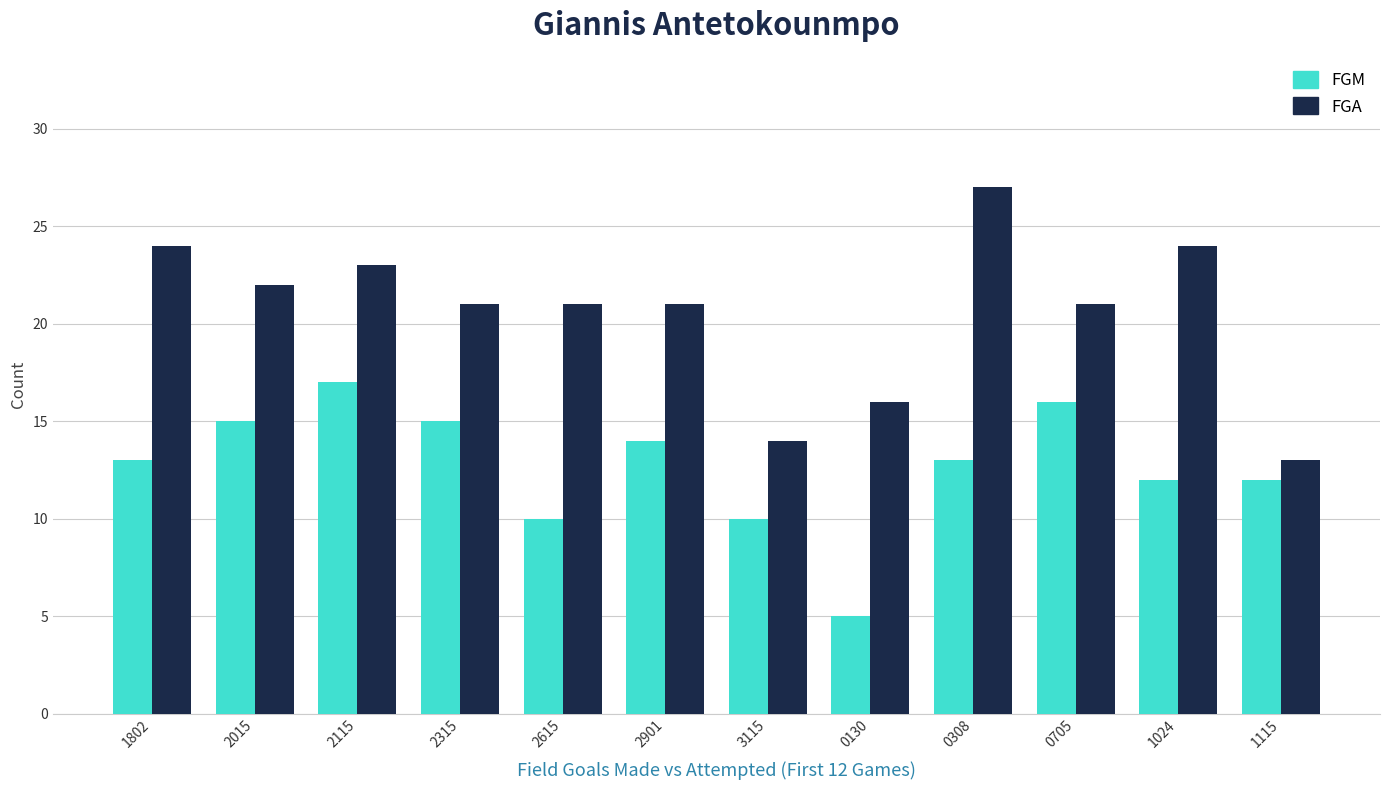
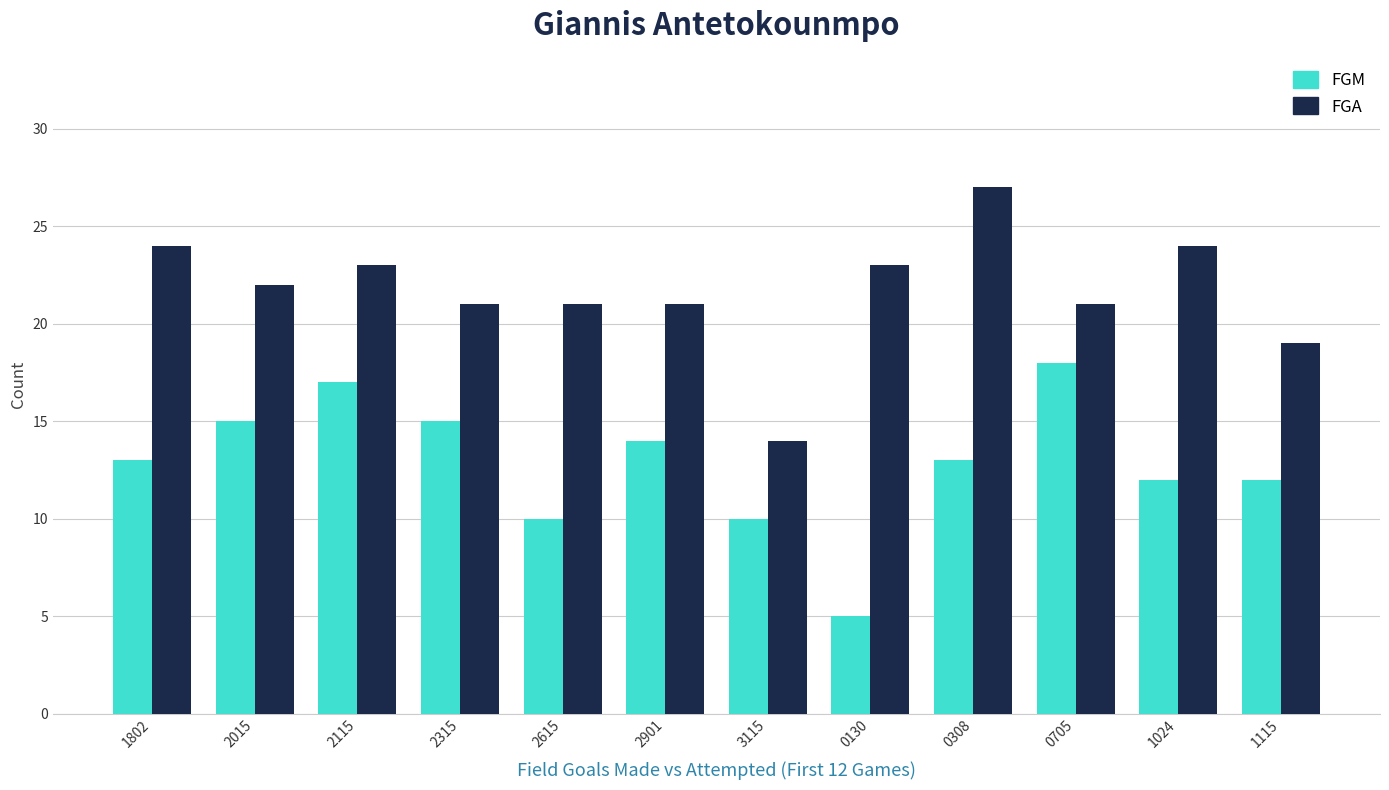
FGA, 0130: 16 -> 23
FGM, 0705: 16 -> 18
FGA, 1115: 13 -> 19
